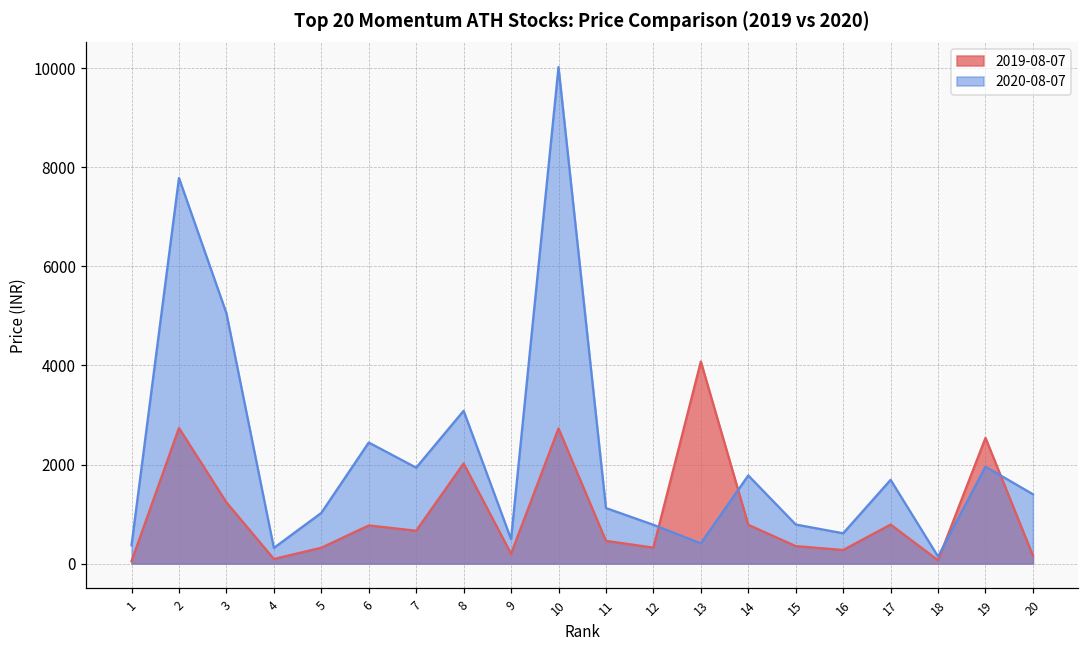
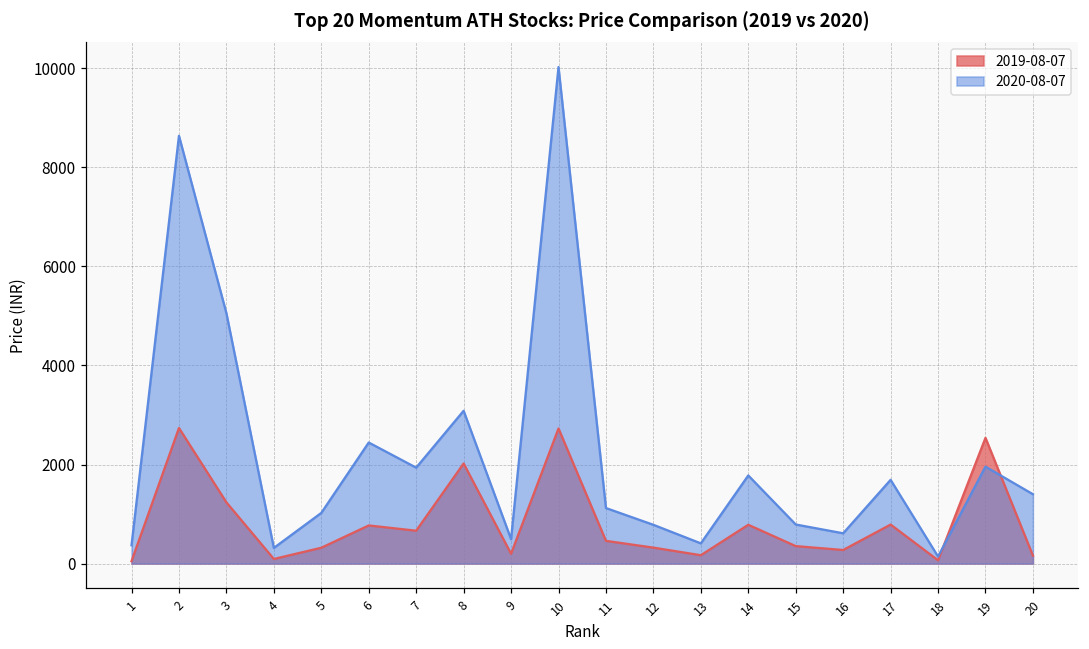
2020-08-07, 2: 7800 -> 8600
2019-08-07, 13: 4100 -> 200
